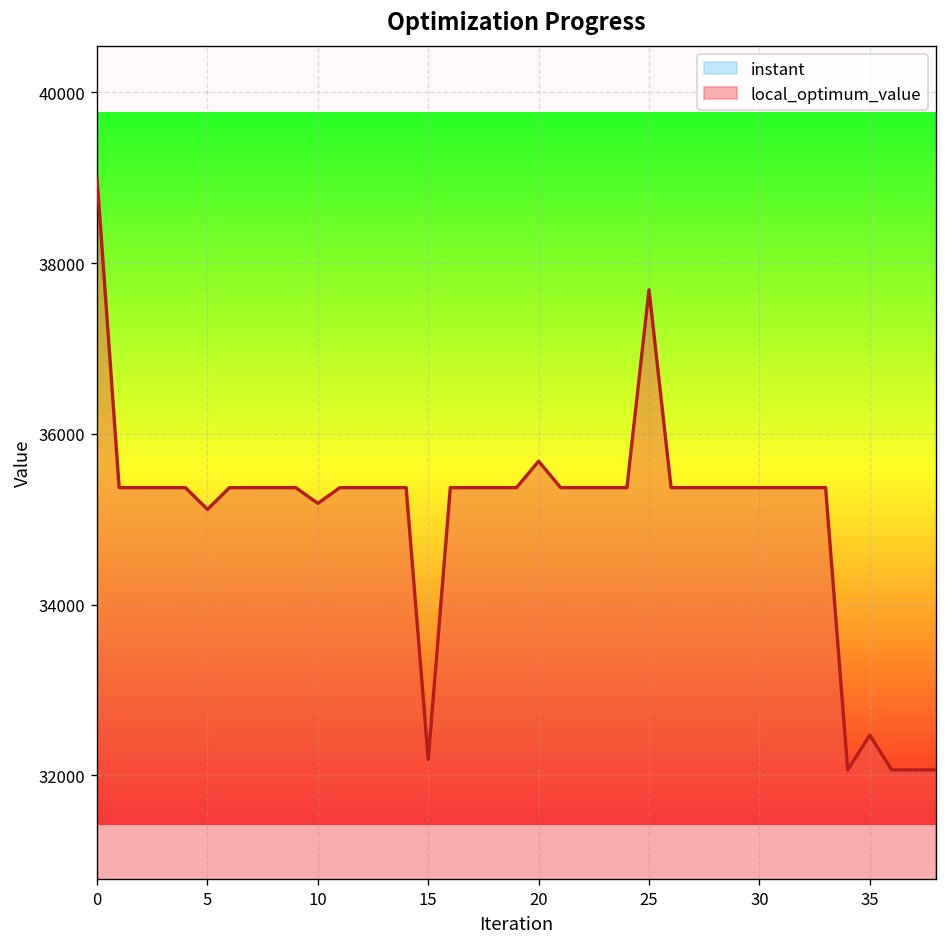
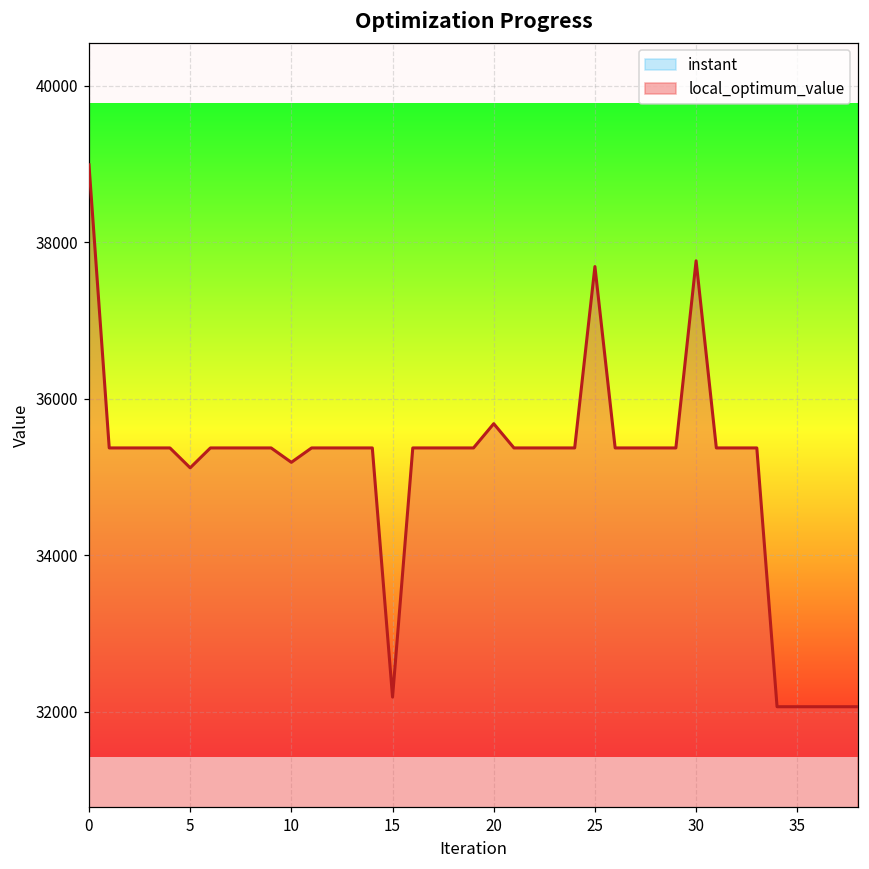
local_optimum_value, 30: 35400 -> 37800
local_optimum_value, 35: 32500 -> 32100
